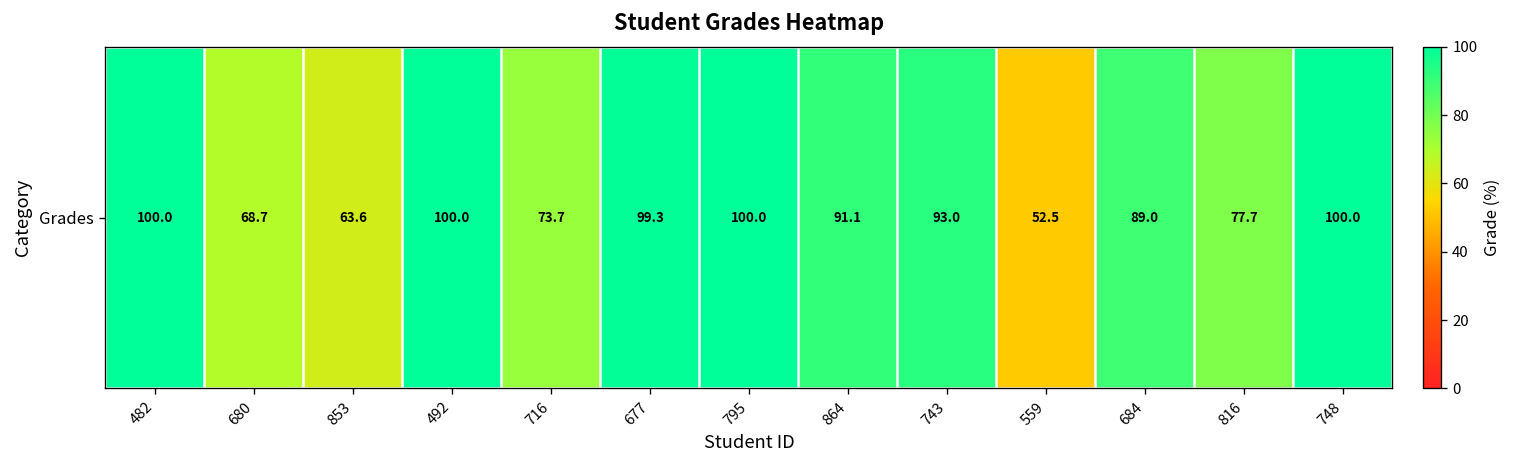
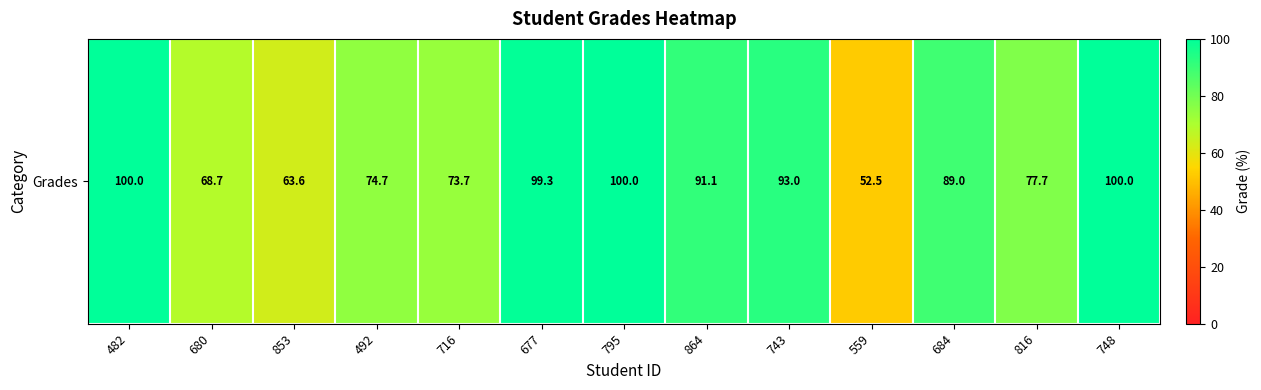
Grades, 492: 100.0 -> 74.7
